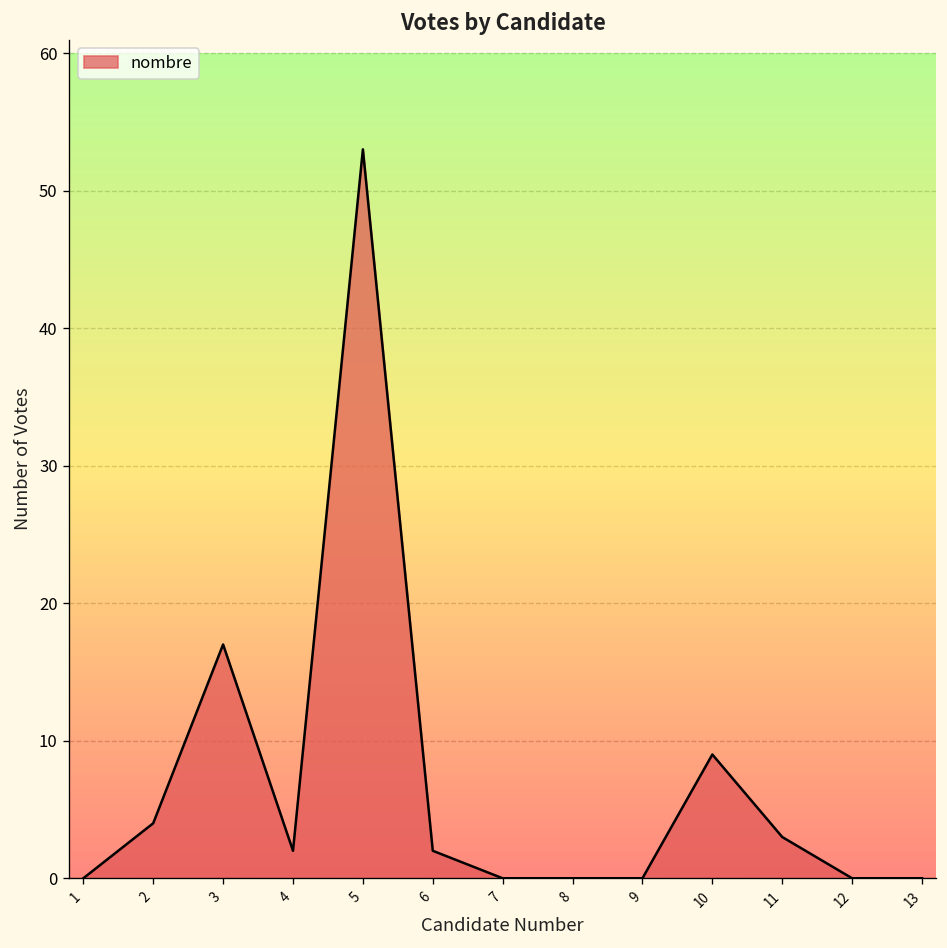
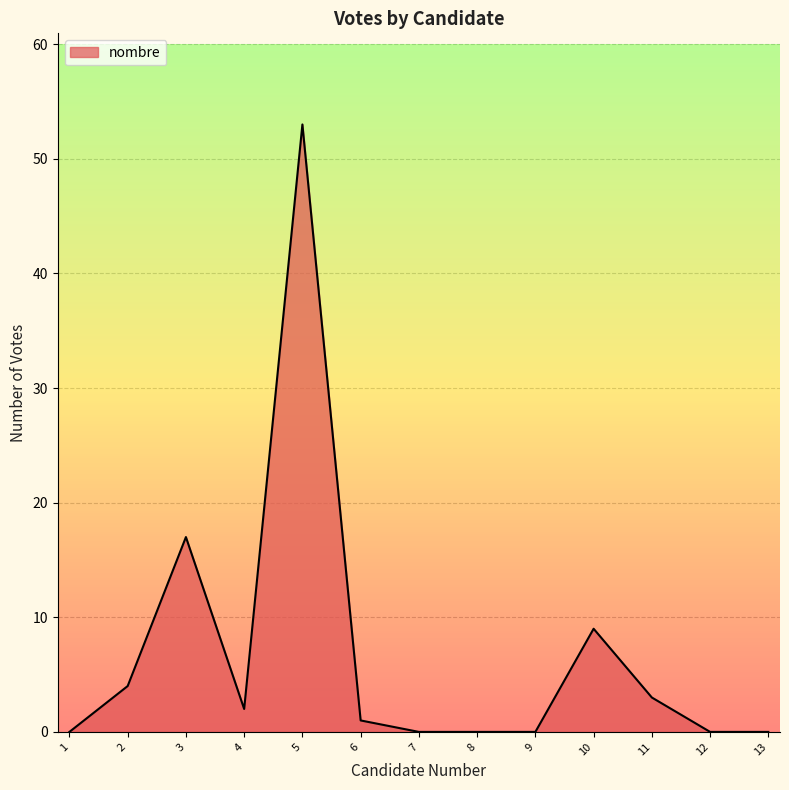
6: 2 -> 1
